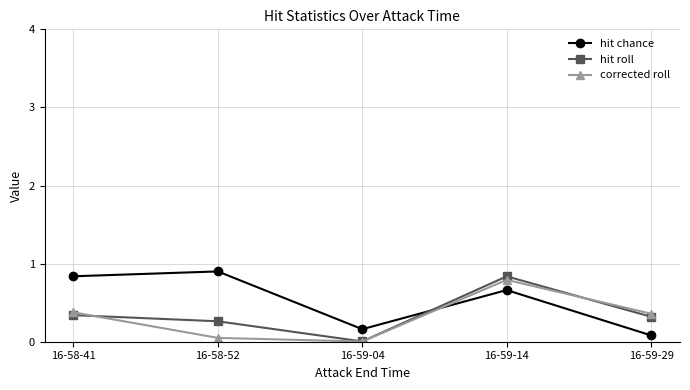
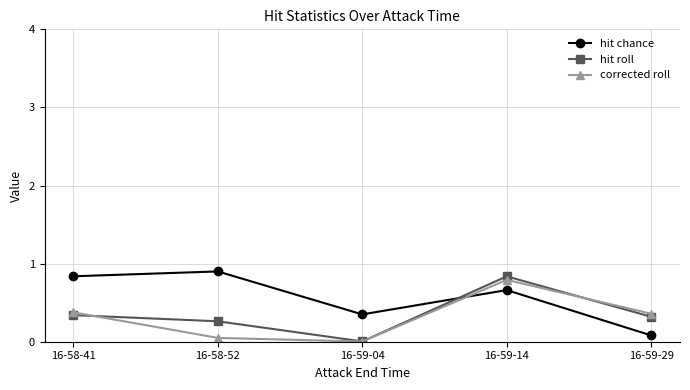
hit chance, 16-59-04: 0.2 -> 0.3
